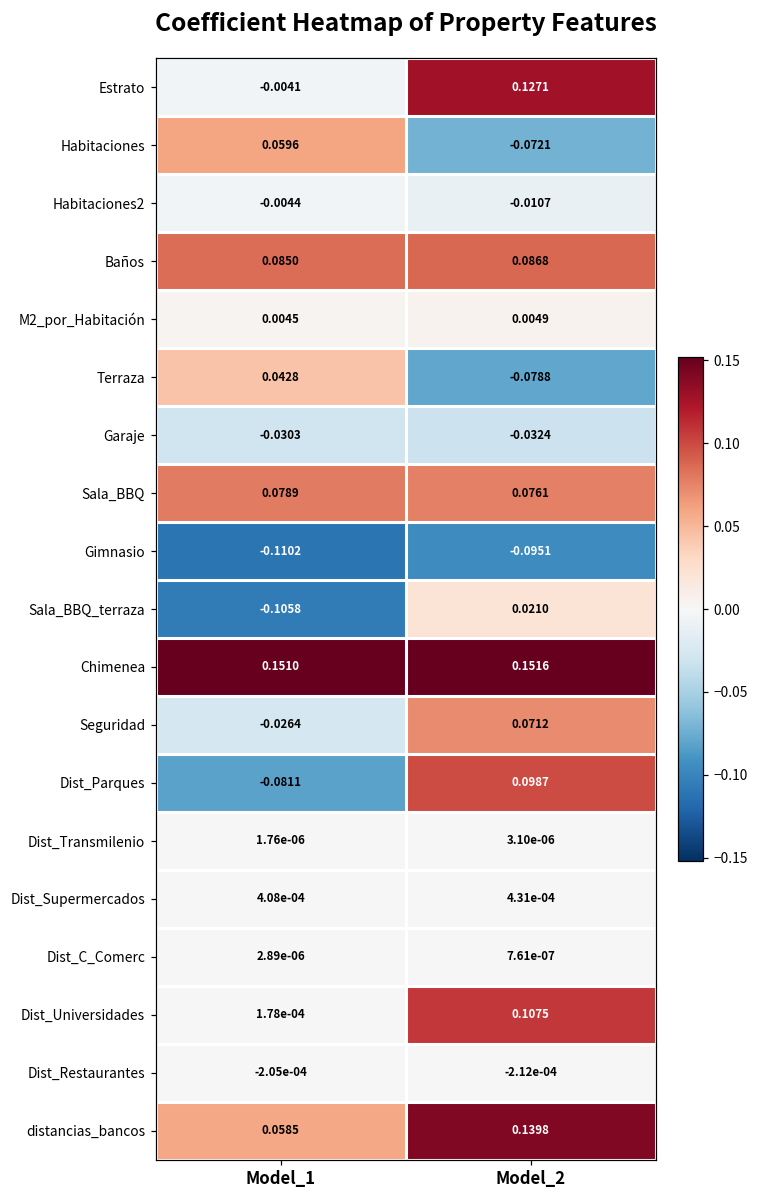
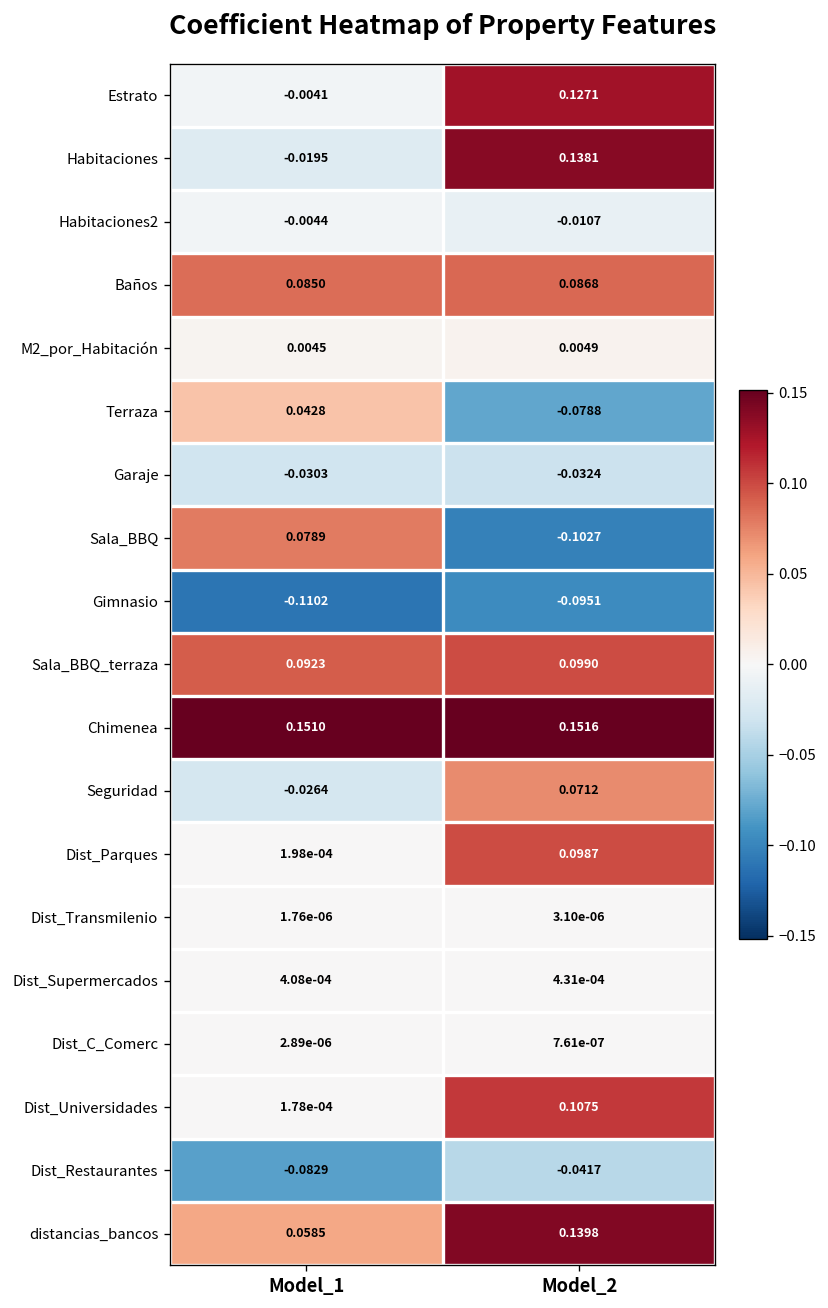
Habitaciones, Model_1: 0.0596 -> -0.0195
Habitaciones, Model_2: -0.0721 -> 0.1381
Sala_BBQ, Model_2: 0.0761 -> -0.1027
Sala_BBQ_terraza, Model_1: -0.1058 -> 0.0923
Sala_BBQ_terraza, Model_2: 0.0210 -> 0.0990
Dist_Parques, Model_1: -0.0811 -> 1.98e-04
Dist_Restaurantes, Model_1: -2.05e-04 -> -0.0829
Dist_Restaurantes, Model_2: -2.12e-04 -> -0.0417
